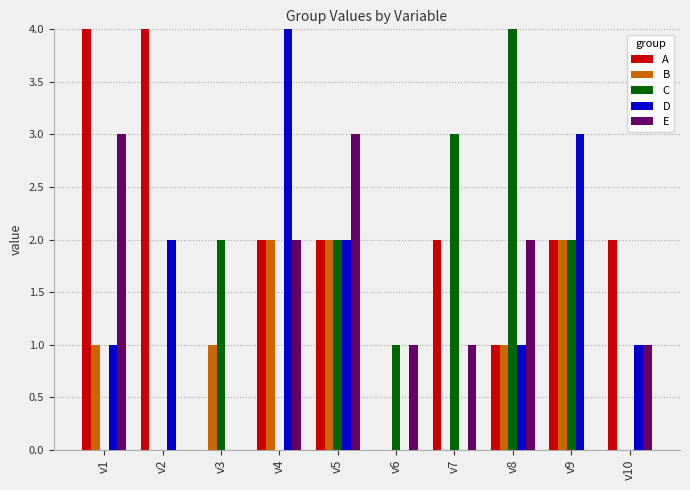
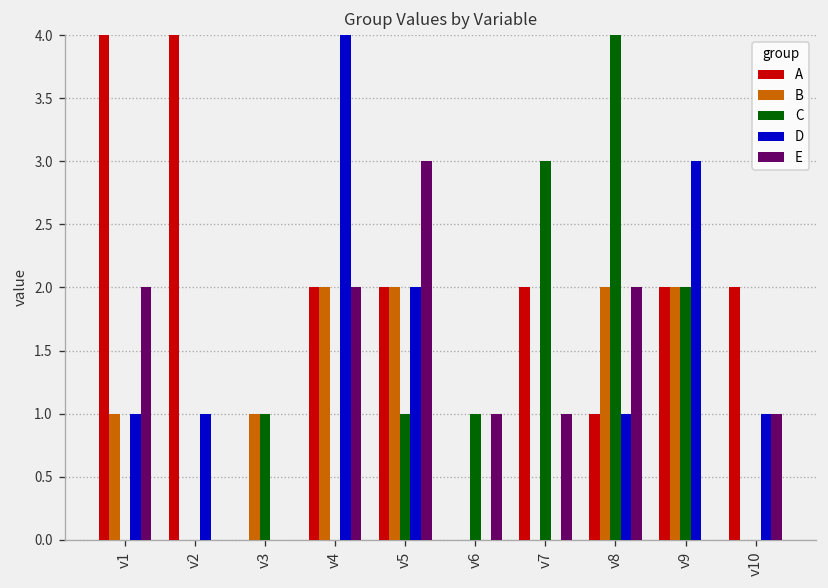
E, v1: 3 -> 2
D, v2: 2 -> 1
C, v3: 2 -> 1
C, v5: 2 -> 1
B, v8: 1 -> 2
